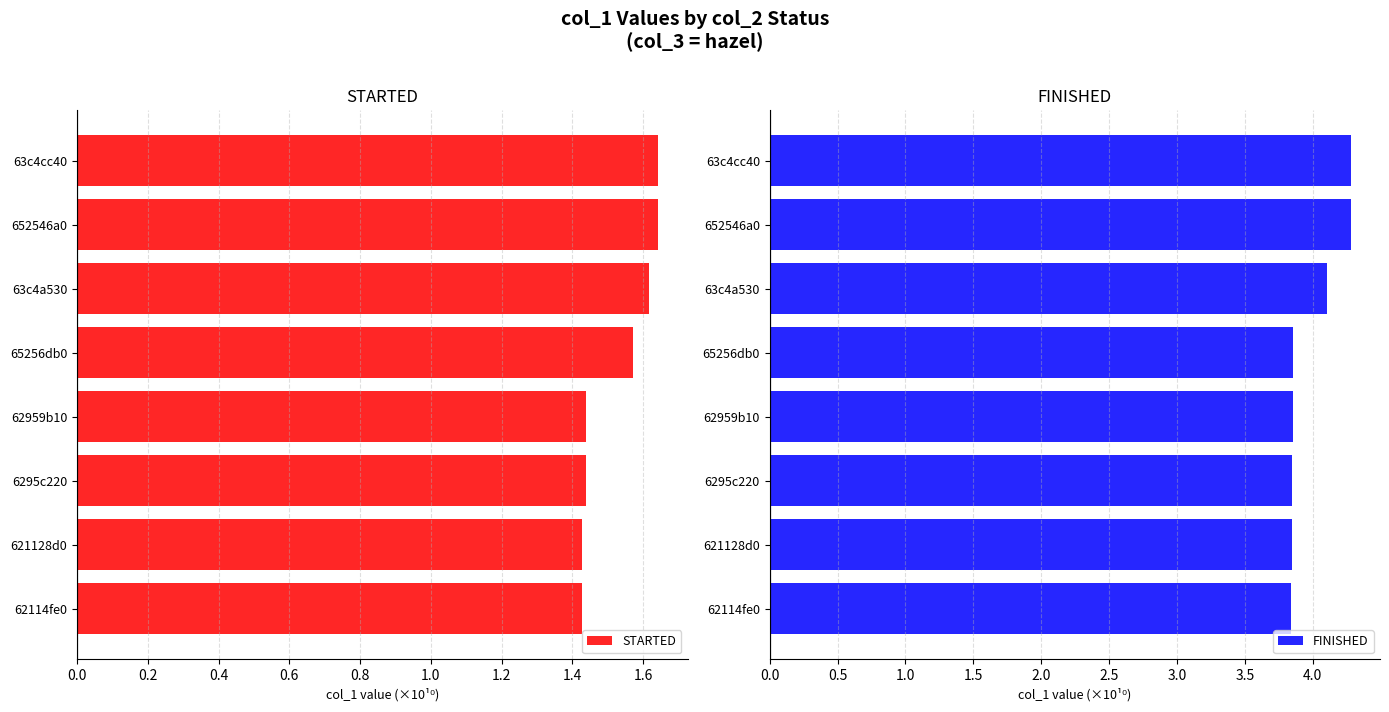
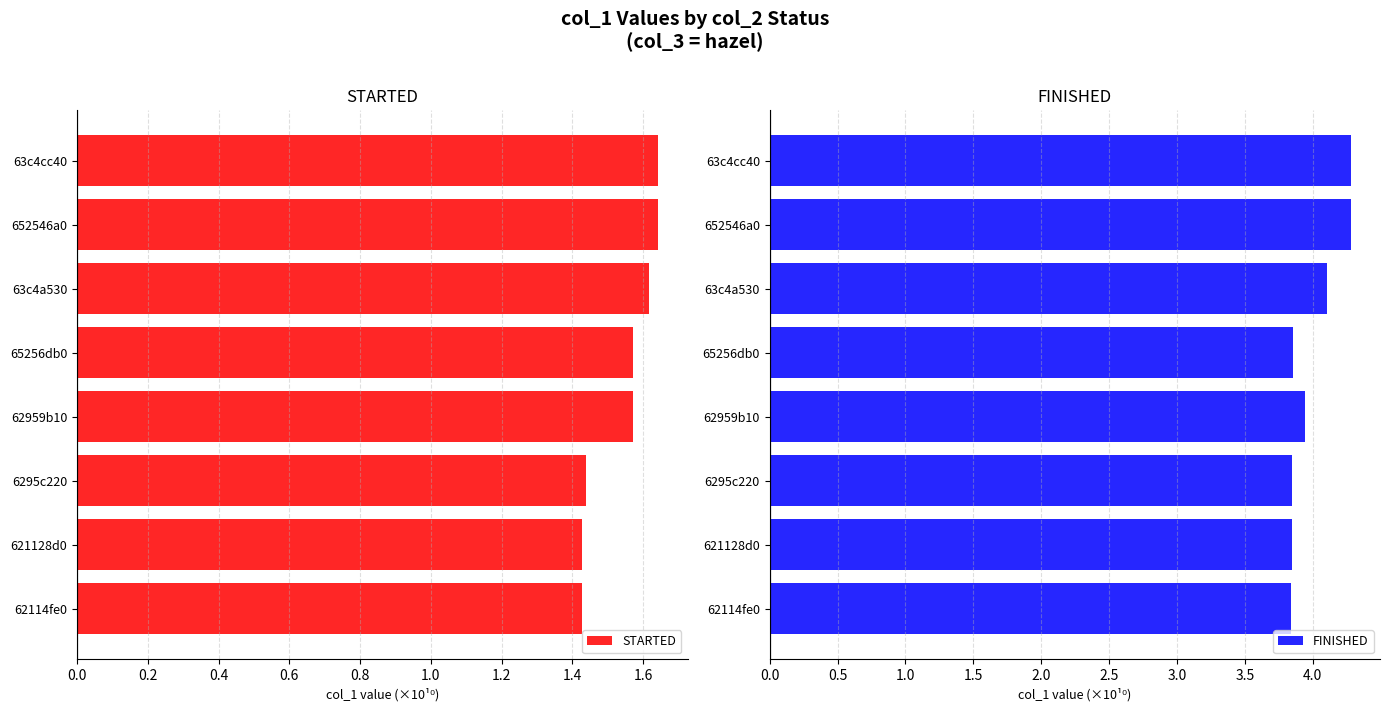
STARTED, 62959b10: 1.44 -> 1.57
FINISHED, 62959b10: 3.85 -> 3.94
